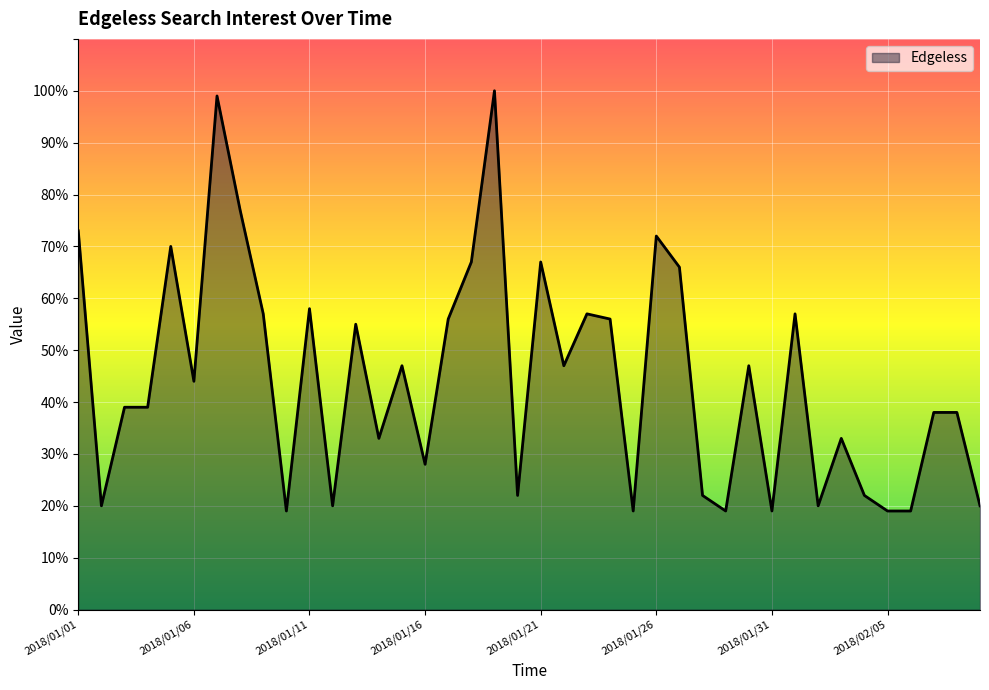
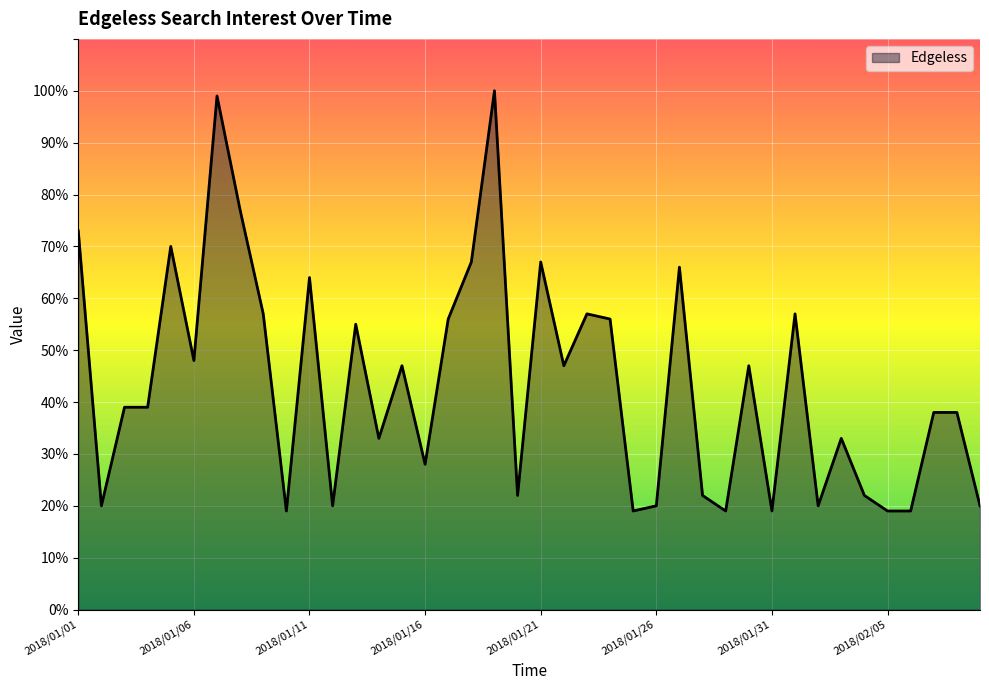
2018/01/06: 44% -> 48%
2018/01/11: 58% -> 64%
2018/01/26: 72% -> 20%
